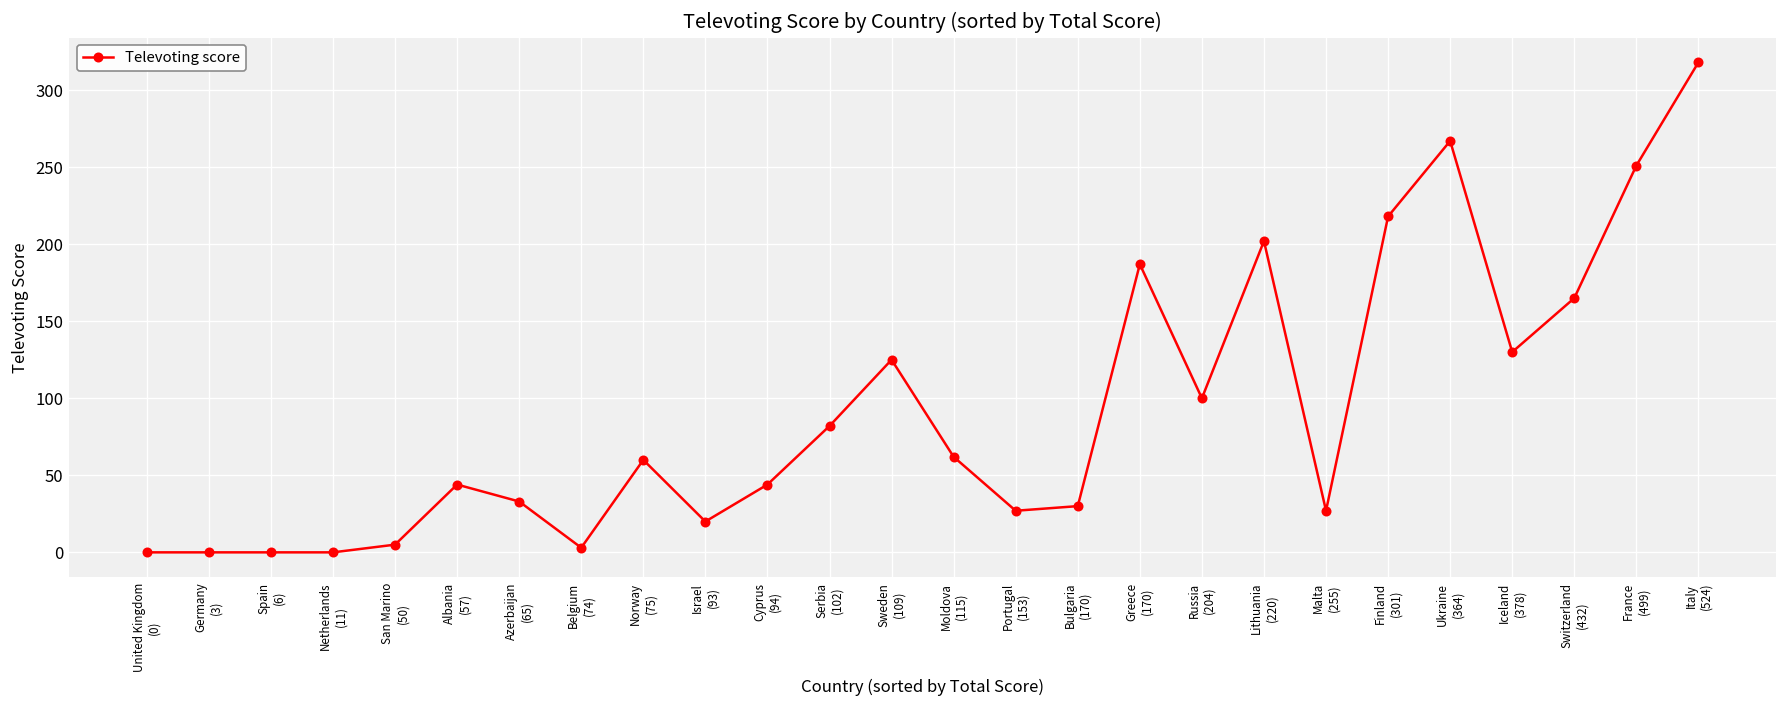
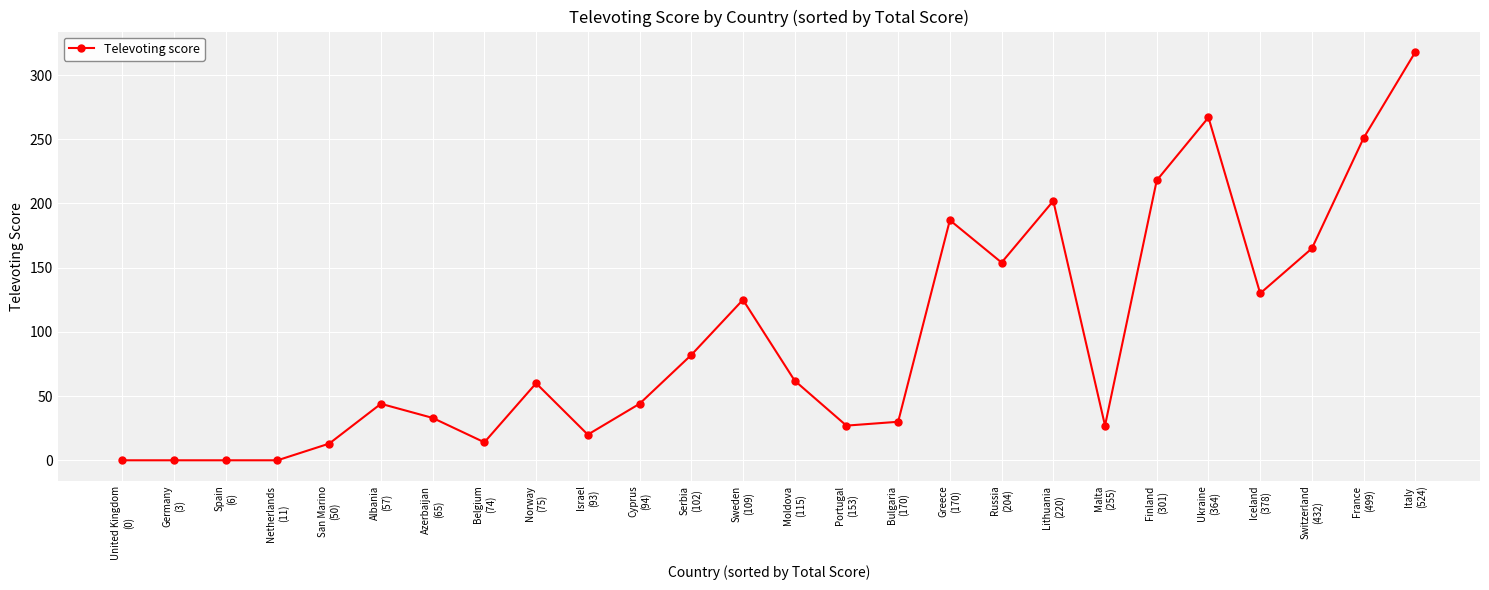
San Marino (50): 5 -> 13
Belgium (74): 3 -> 14
Russia (204): 100 -> 154
